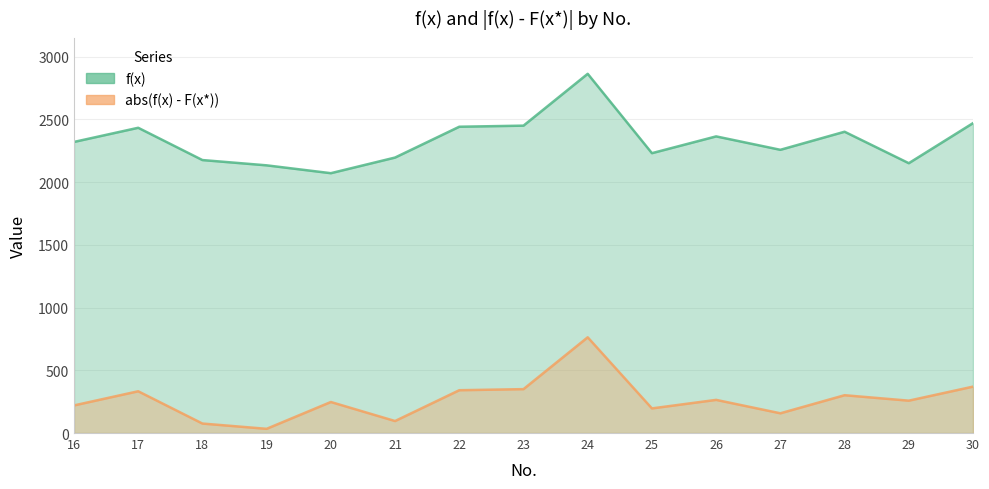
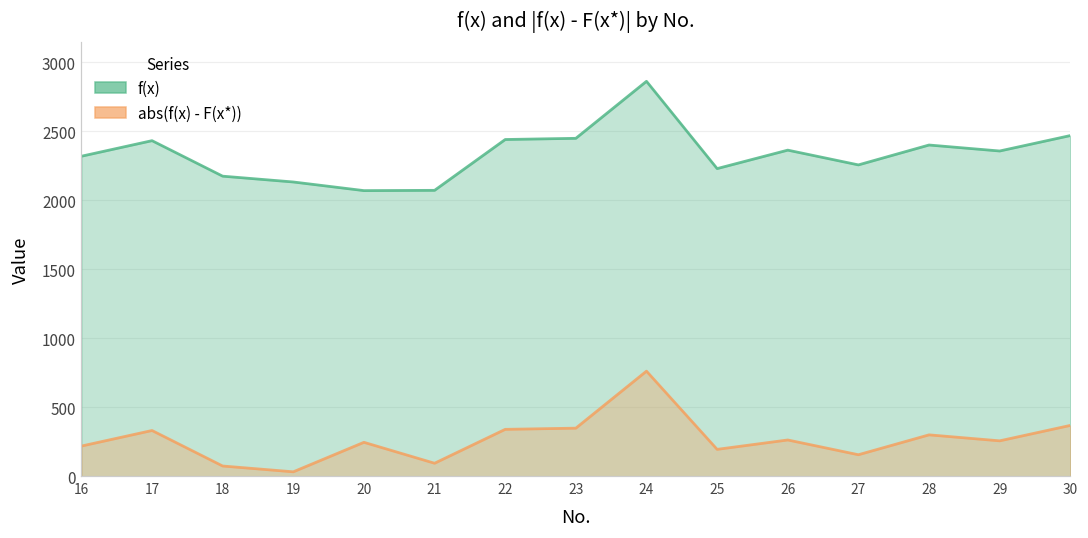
f(x), 21: 2200 -> 2070
f(x), 29: 2150 -> 2360
